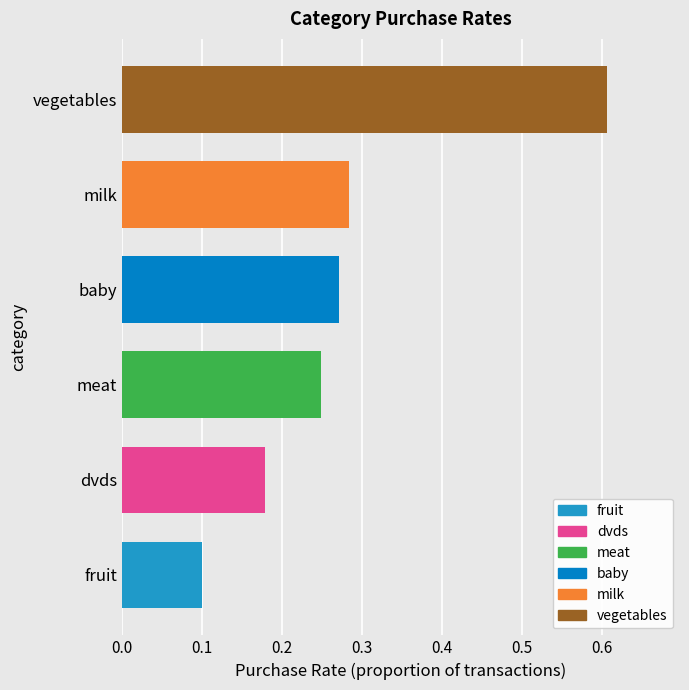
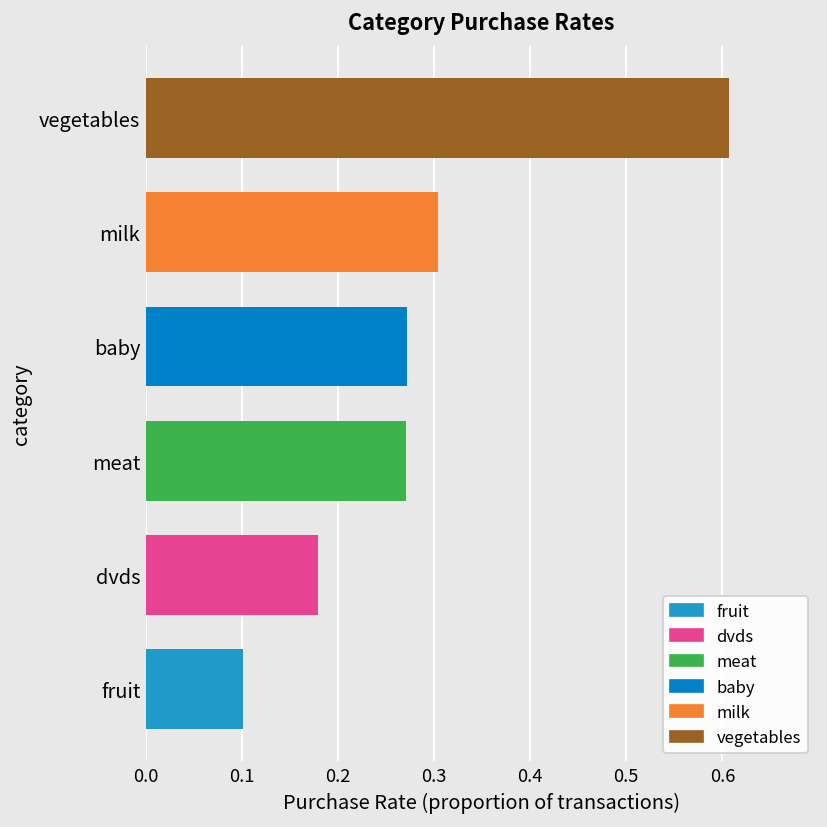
milk: 0.28 -> 0.30
meat: 0.25 -> 0.27
